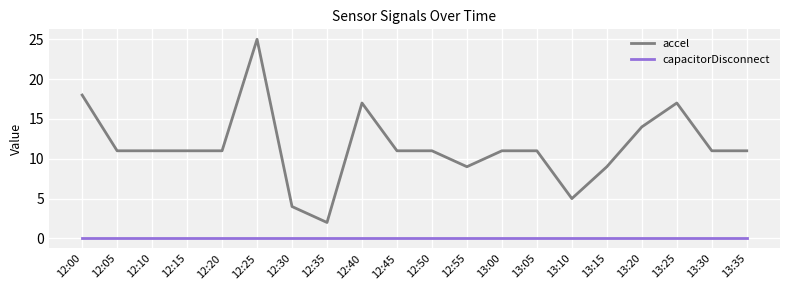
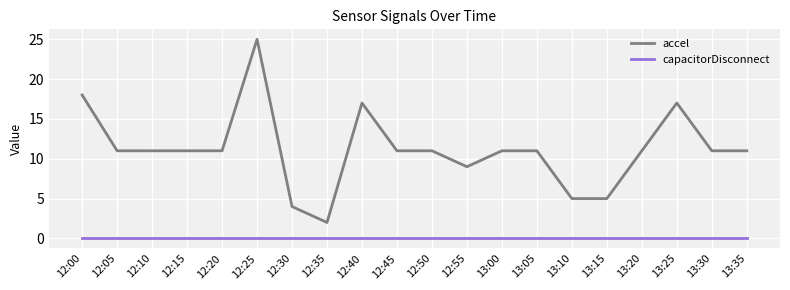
accel, 13:15: 9 -> 5
accel, 13:20: 14 -> 11
